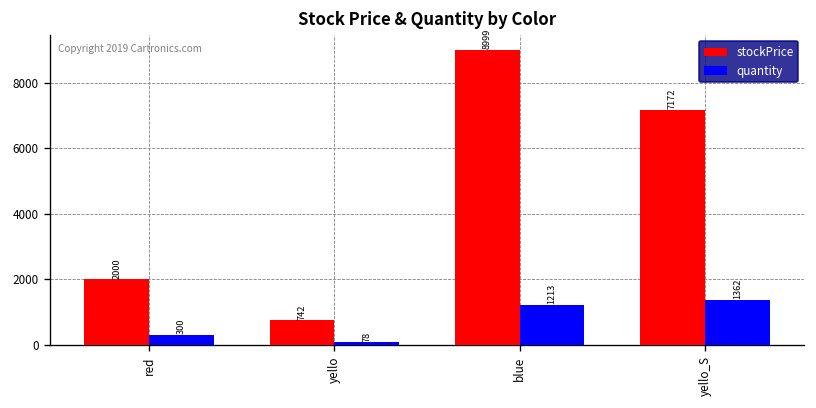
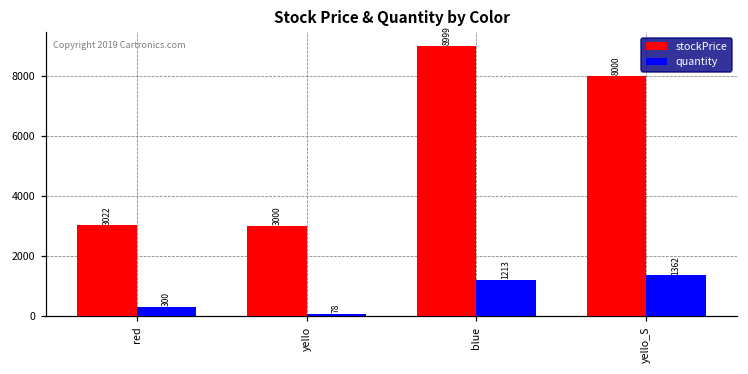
stockPrice, red: 2000 -> 3022
stockPrice, yello: 742 -> 3000
stockPrice, yello_S: 7172 -> 8000
